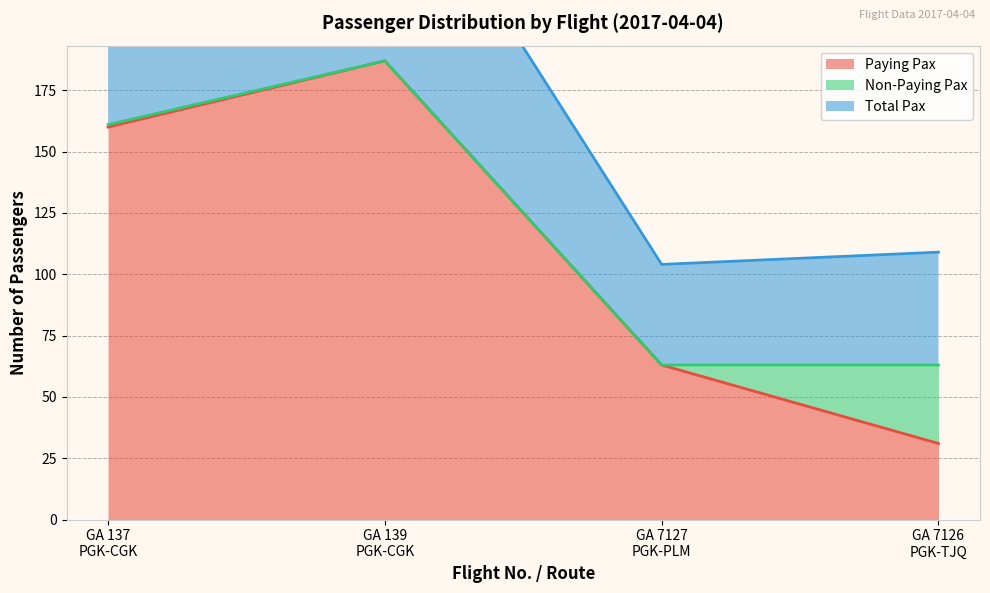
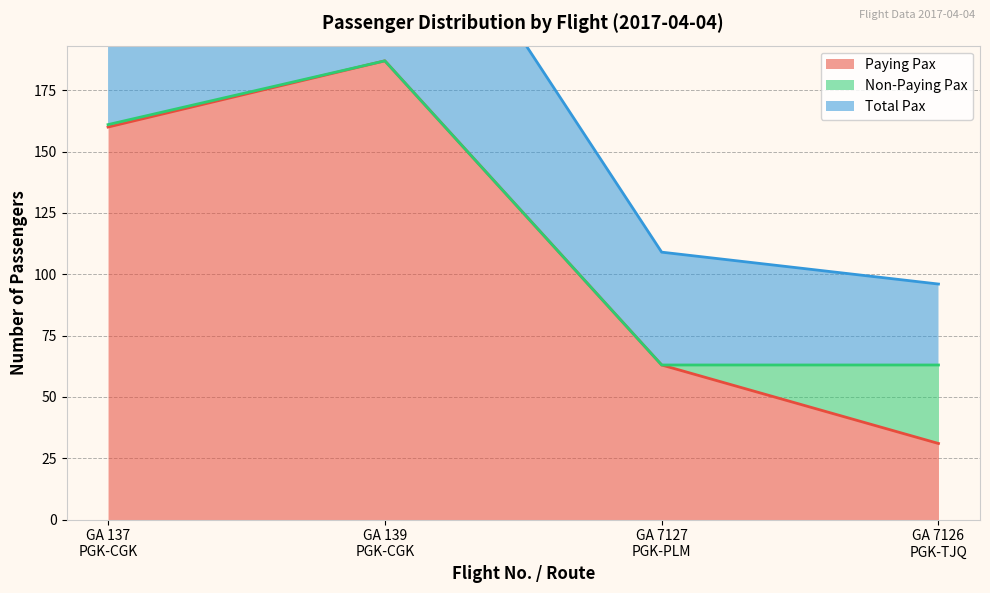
Total Pax, GA 7127 PGK-PLM: 41 -> 46
Total Pax, GA 7126 PGK-TJQ: 46 -> 33
